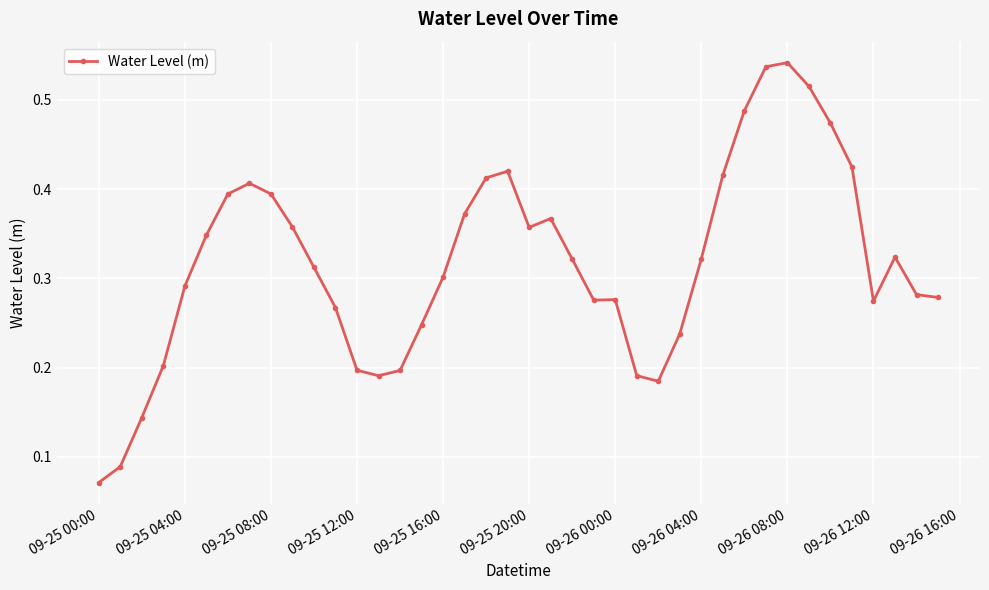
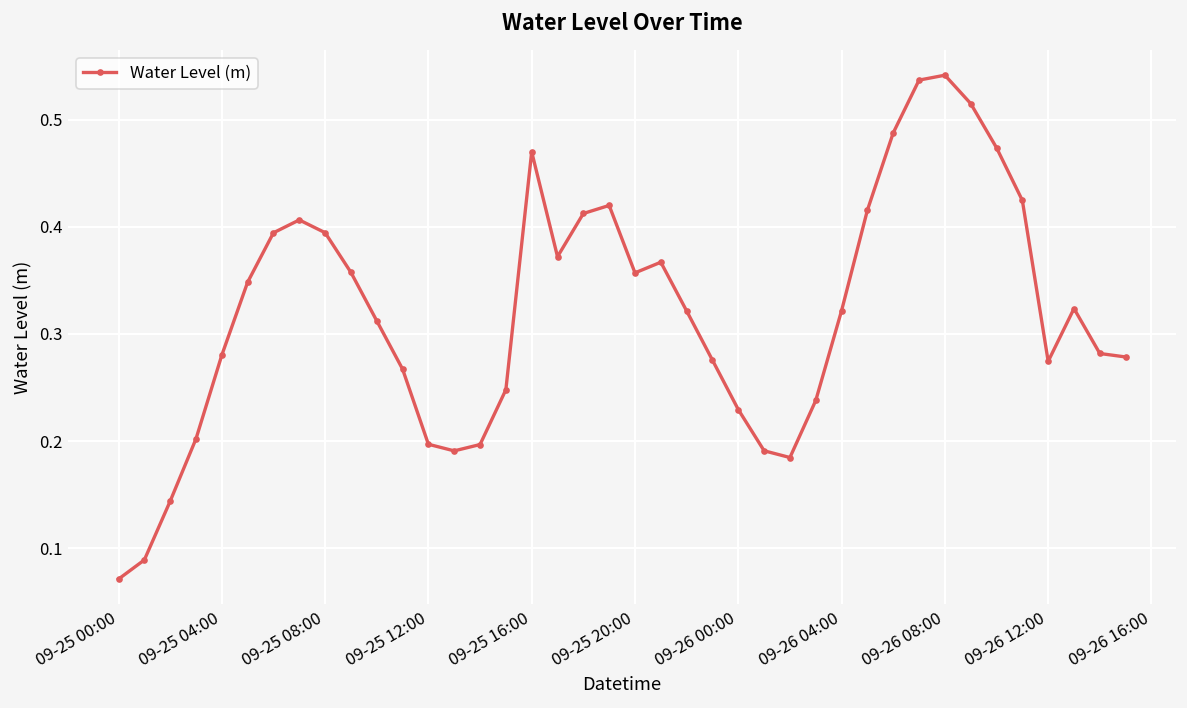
09-25 04:00: 0.29 -> 0.28
09-25 16:00: 0.30 -> 0.47
09-26 00:00: 0.28 -> 0.23
